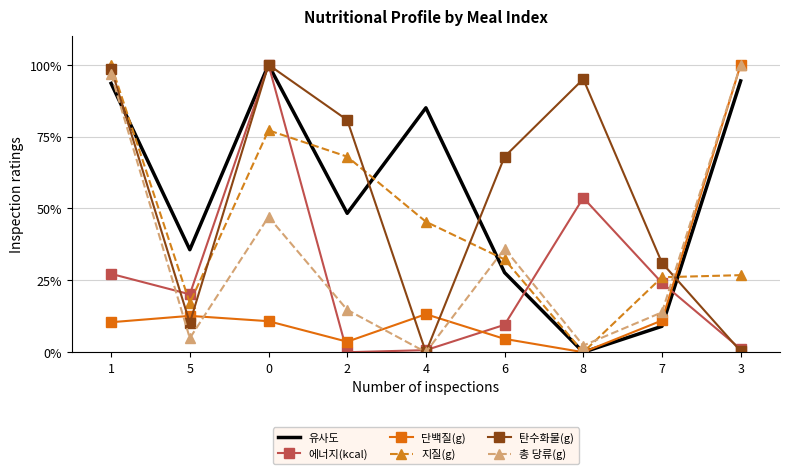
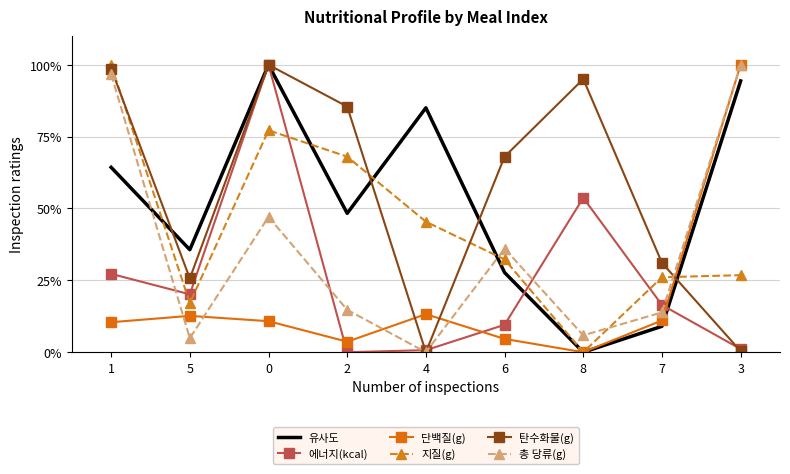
유사도, 1: 94% -> 64%
탄수화물(g), 5: 10% -> 26%
탄수화물(g), 2: 81% -> 85%
총 당류(g), 8: 2% -> 6%
에너지(kcal), 7: 24% -> 16%
